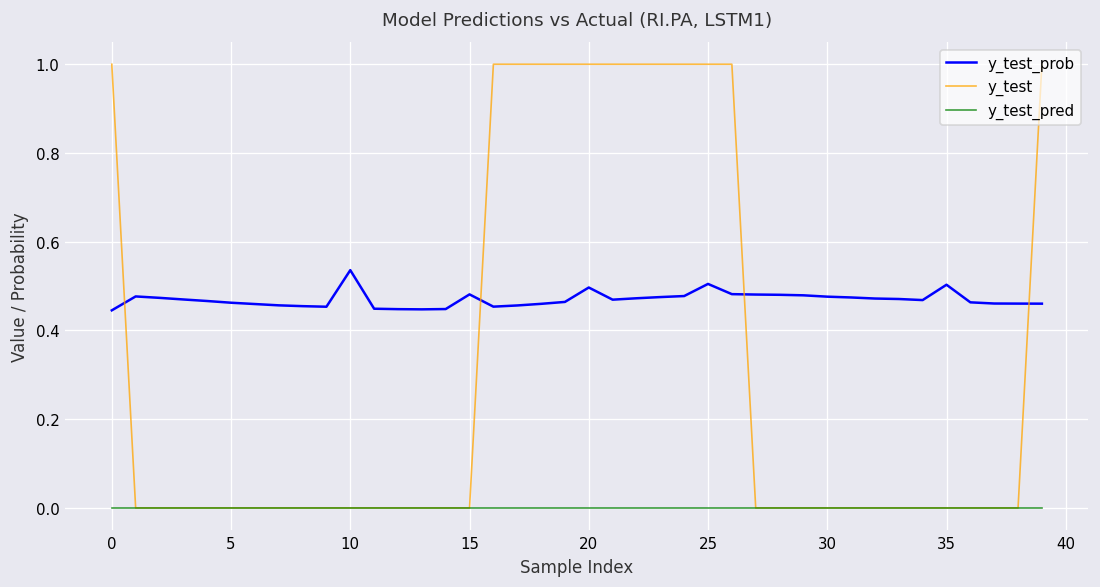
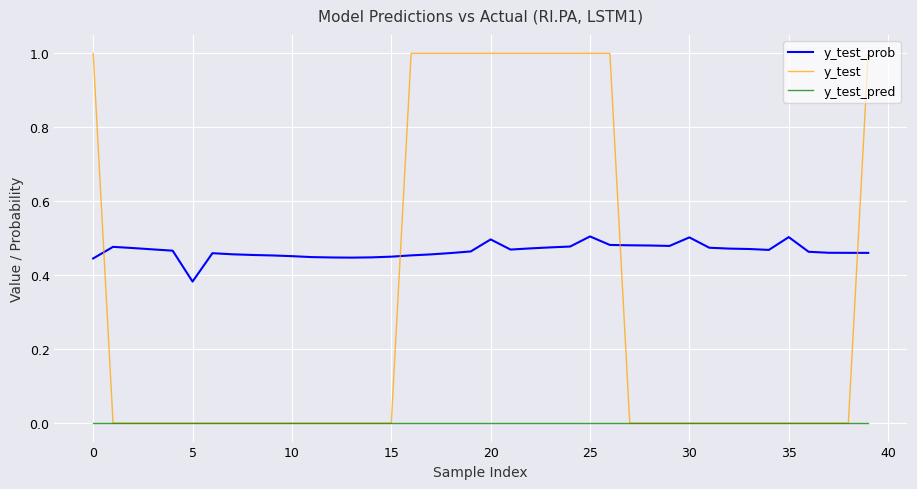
y_test_prob, 5: 0.46 -> 0.38
y_test_prob, 10: 0.54 -> 0.45
y_test_prob, 15: 0.48 -> 0.45
y_test_prob, 30: 0.48 -> 0.50
